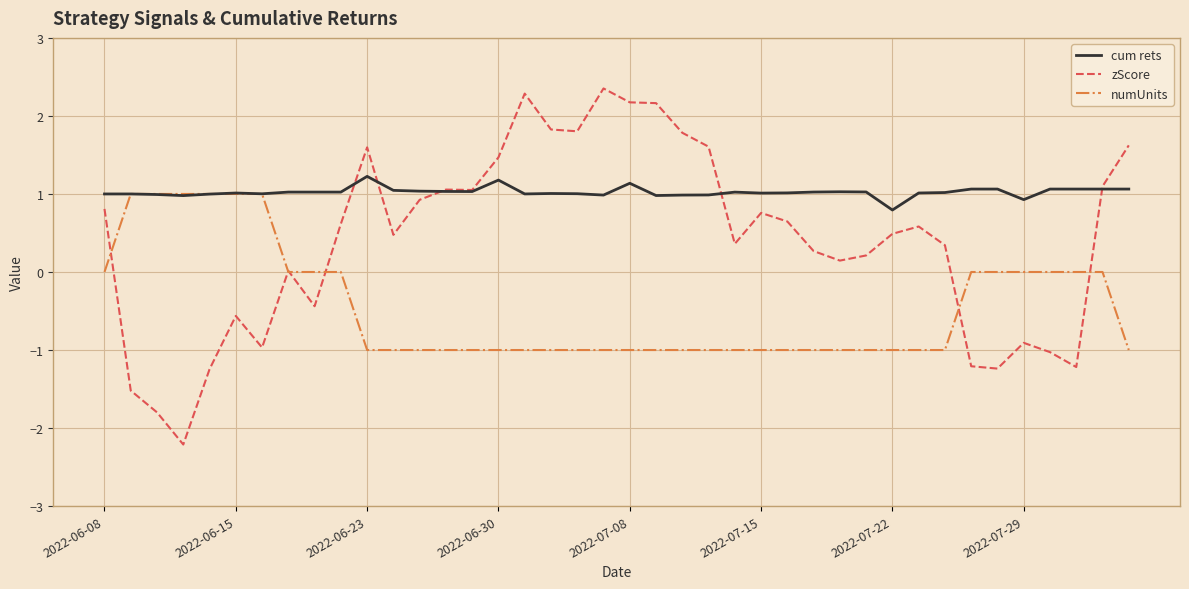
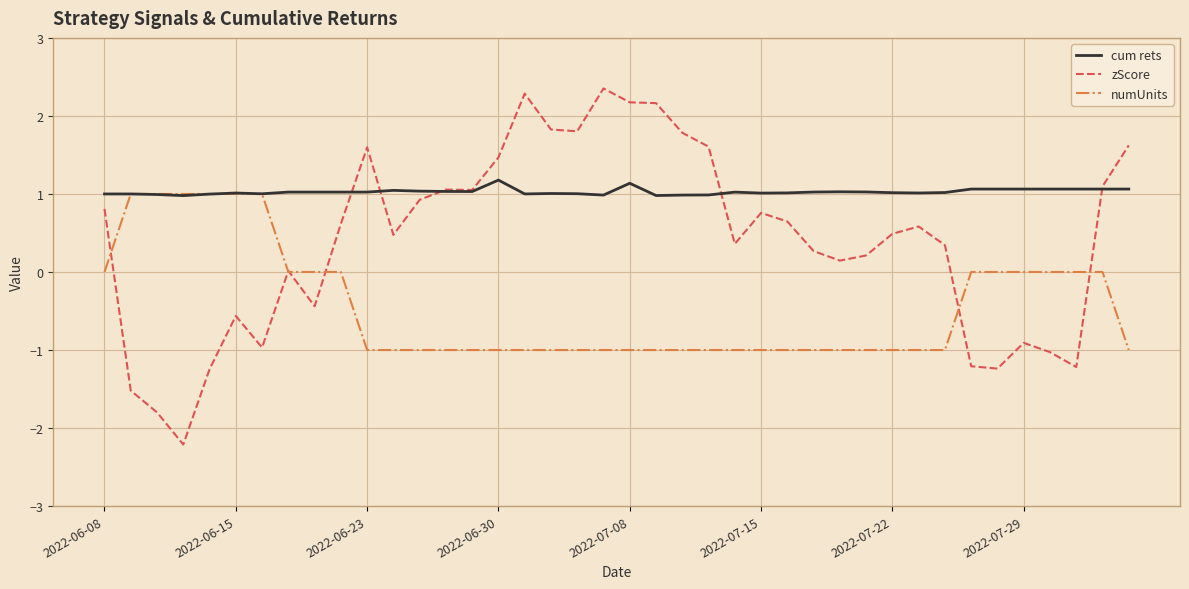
cum rets, 2022-06-23: 1.2 -> 1.0
cum rets, 2022-07-22: 0.8 -> 1.0
cum rets, 2022-07-29: 0.9 -> 1.1
